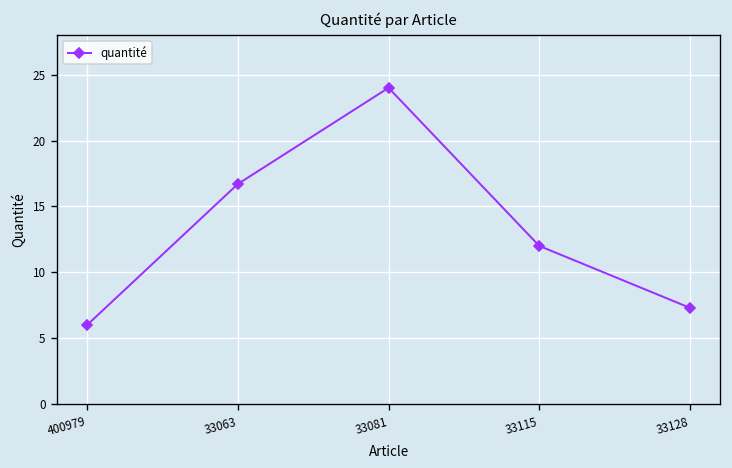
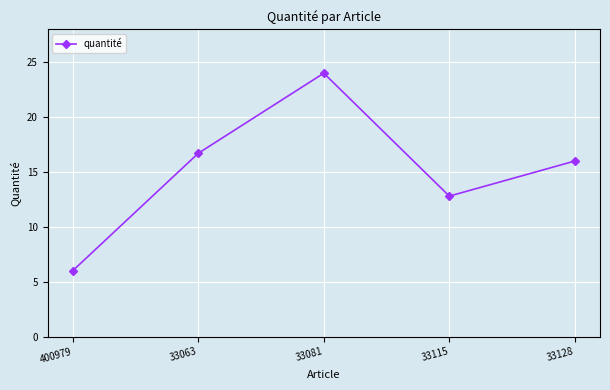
33115: 12.0 -> 12.8
33128: 7.3 -> 16.0
